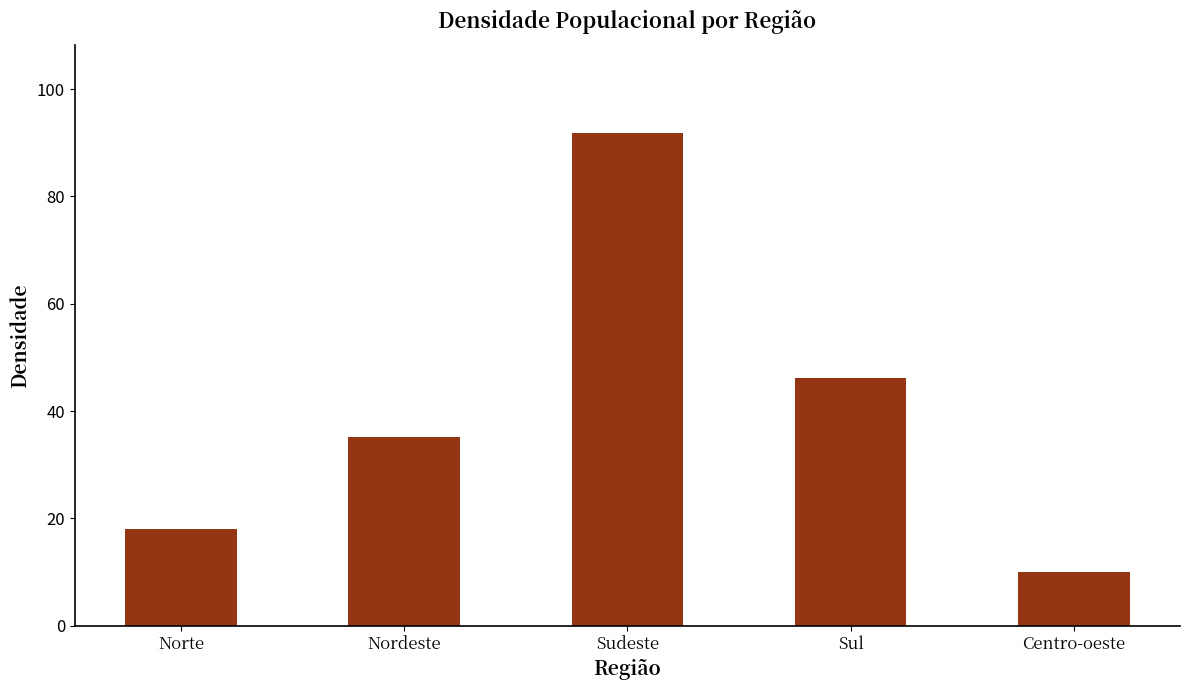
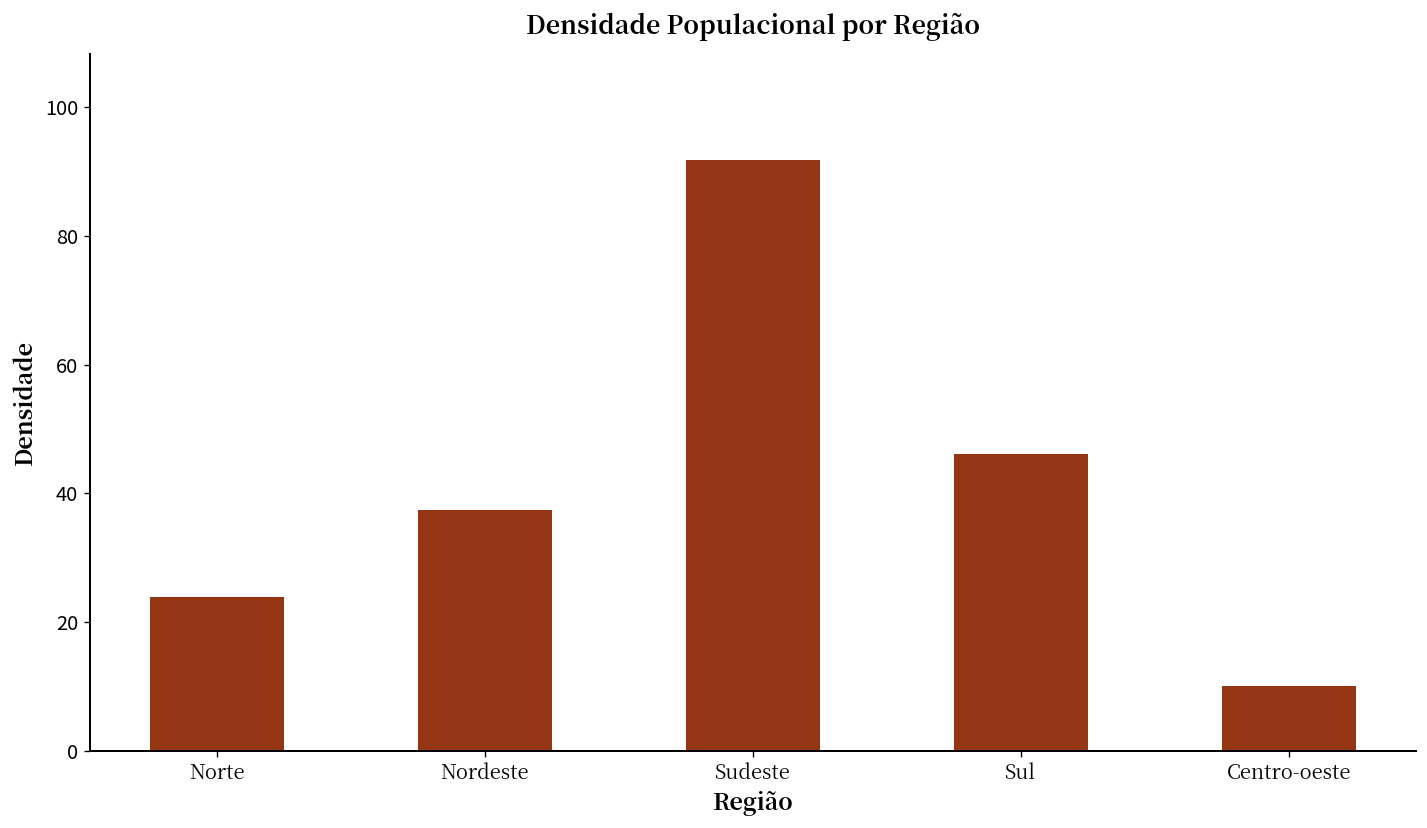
Norte: 18 -> 24
Nordeste: 35 -> 37
